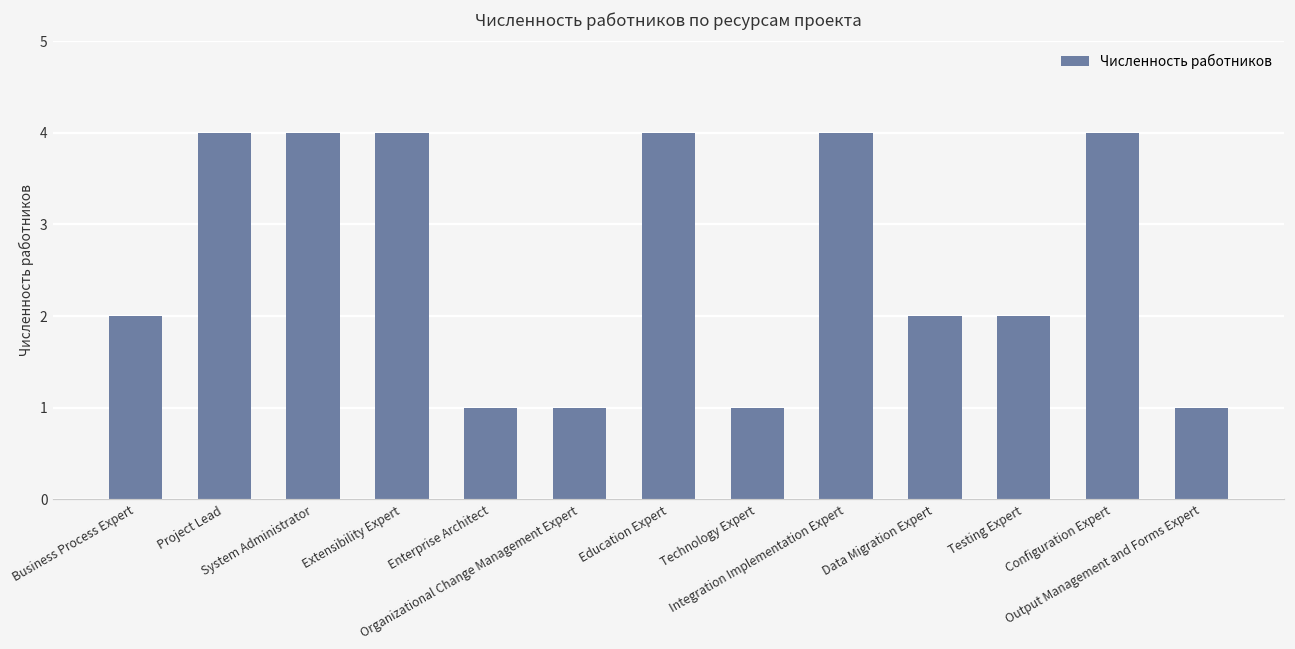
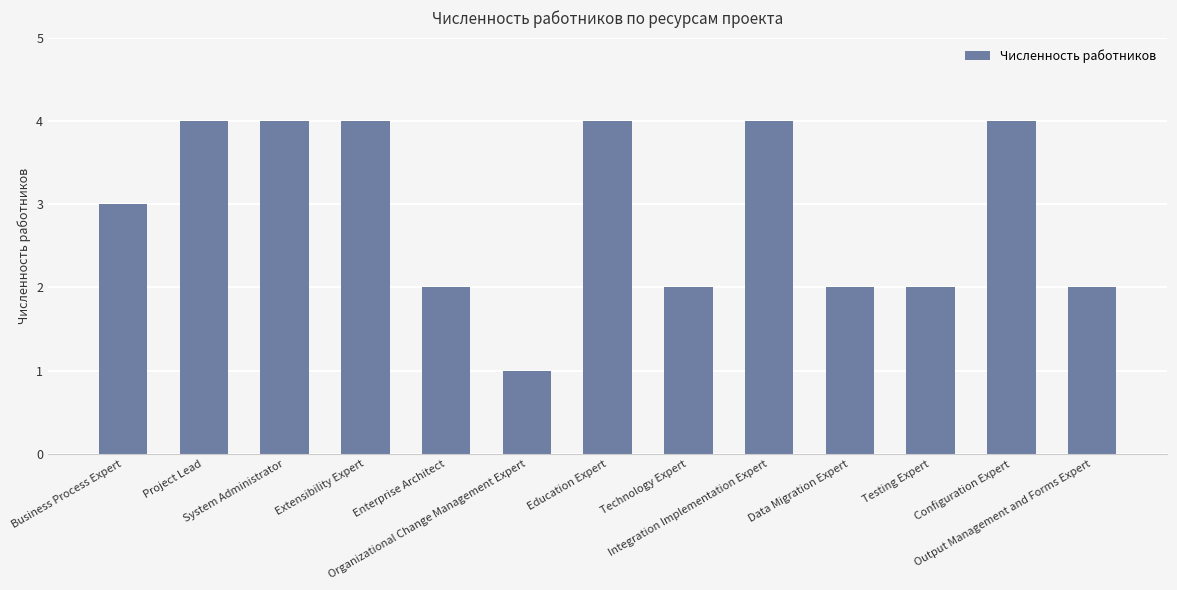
Business Process Expert: 2 -> 3
Enterprise Architect: 1 -> 2
Technology Expert: 1 -> 2
Output Management and Forms Expert: 1 -> 2
